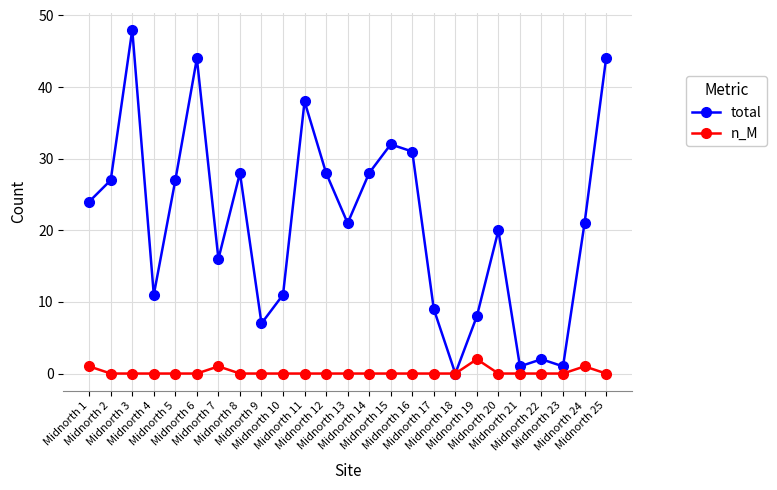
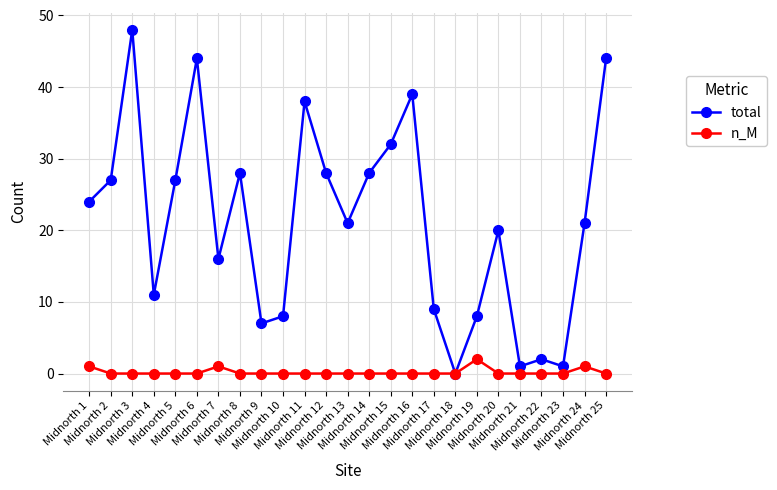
total, Midnorth 10: 11 -> 8
total, Midnorth 16: 31 -> 39
